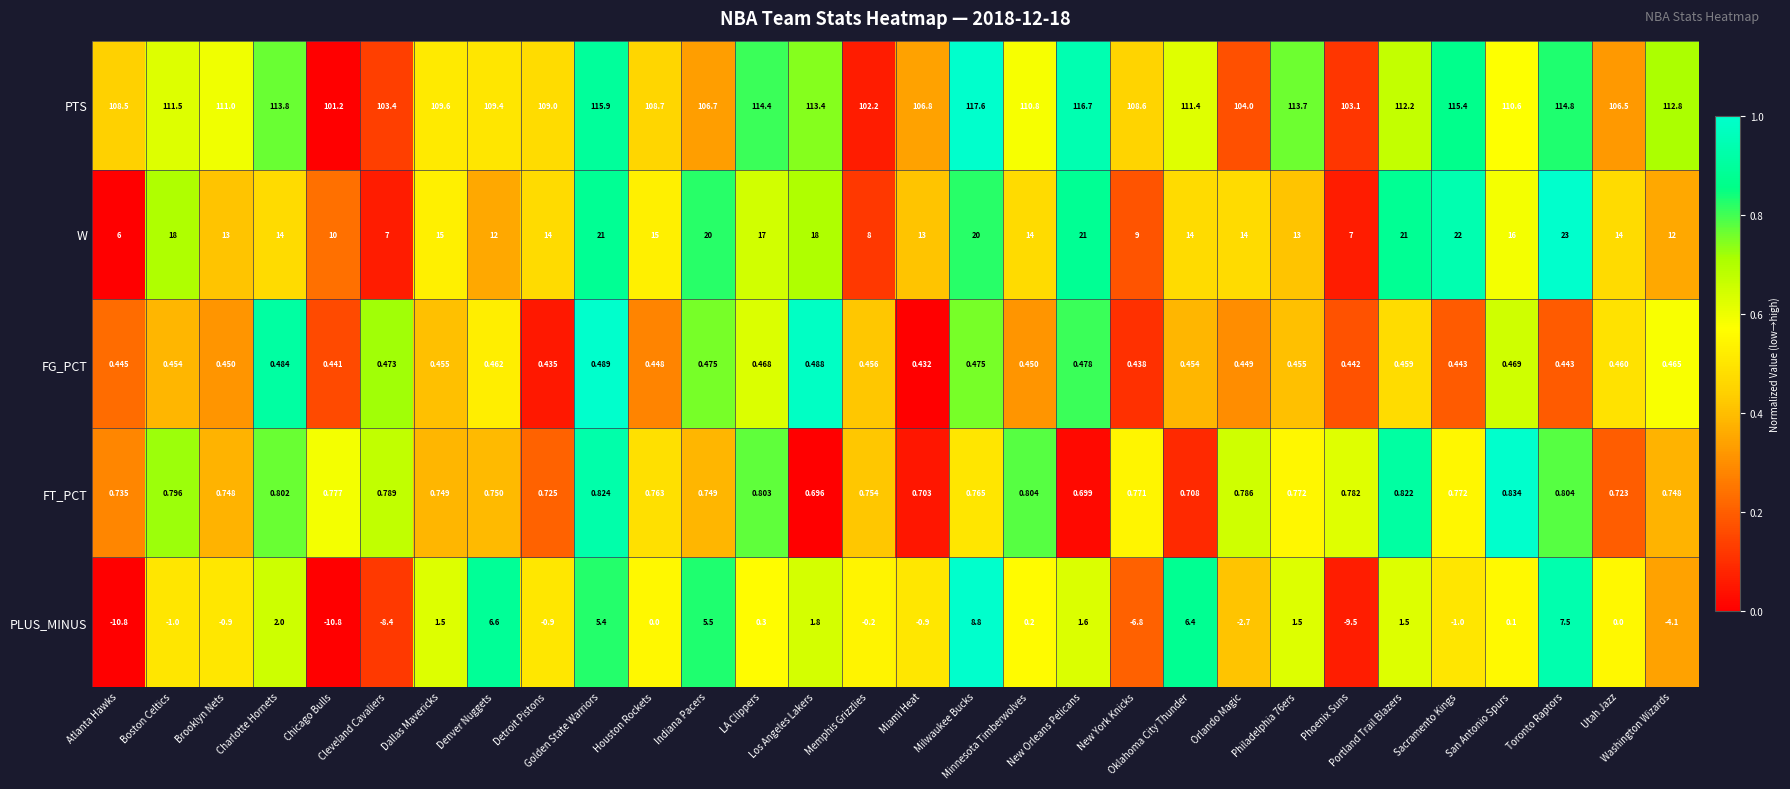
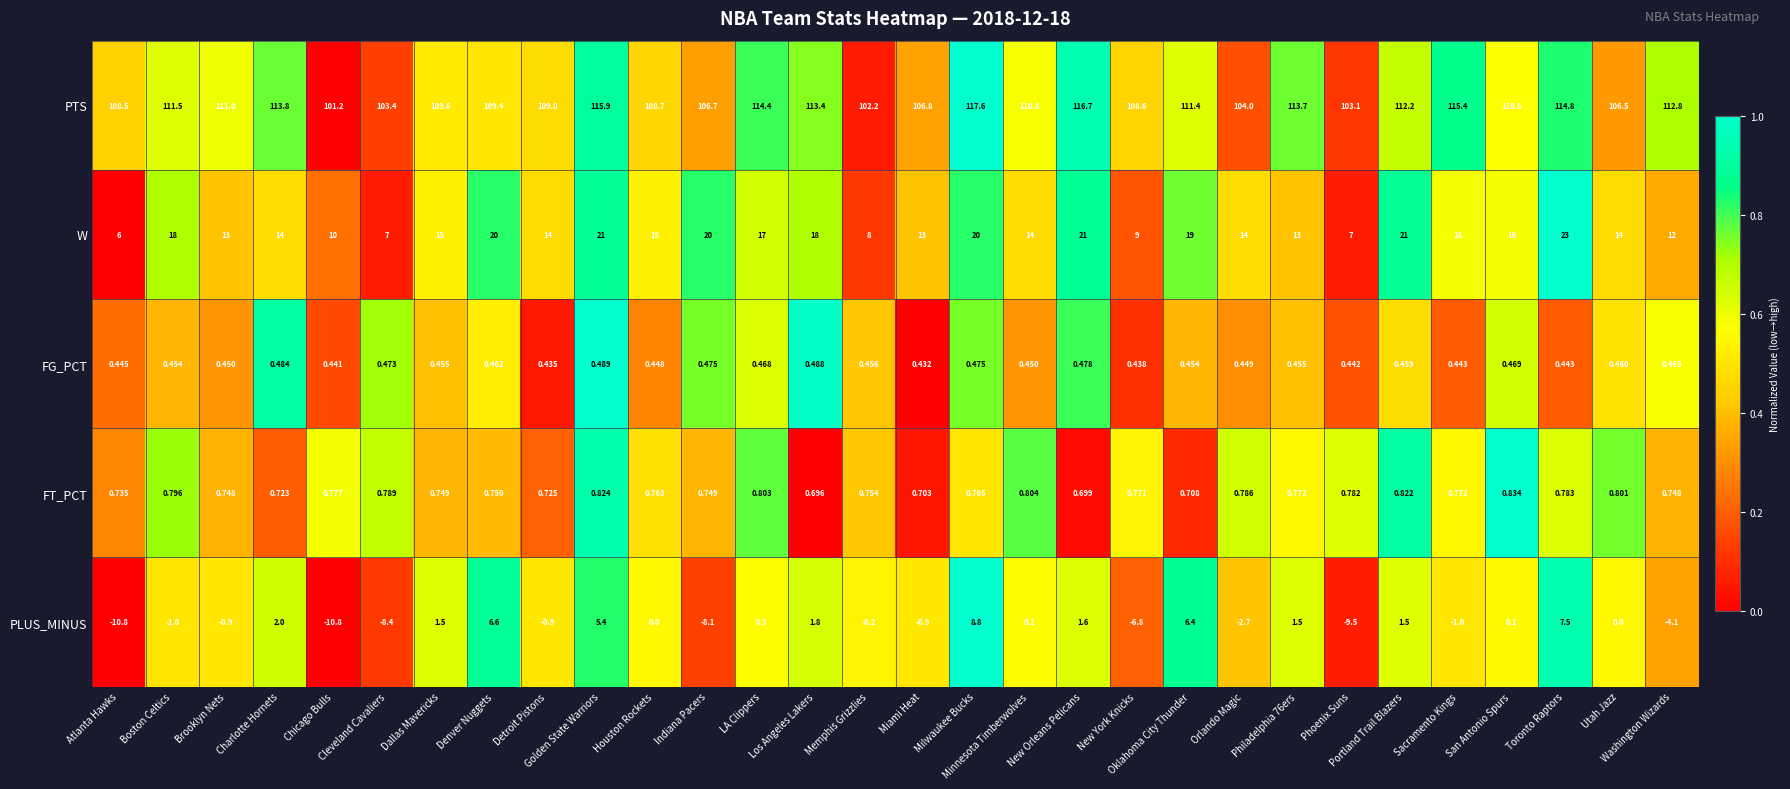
W, Denver Nuggets: 12 -> 20
W, Oklahoma City Thunder: 14 -> 19
W, Sacramento Kings: 22 -> 16
FT_PCT, Charlotte Hornets: 0.802 -> 0.723
FT_PCT, Toronto Raptors: 0.804 -> 0.783
FT_PCT, Utah Jazz: 0.723 -> 0.801
PLUS_MINUS, Indiana Pacers: 5.5 -> -8.1
